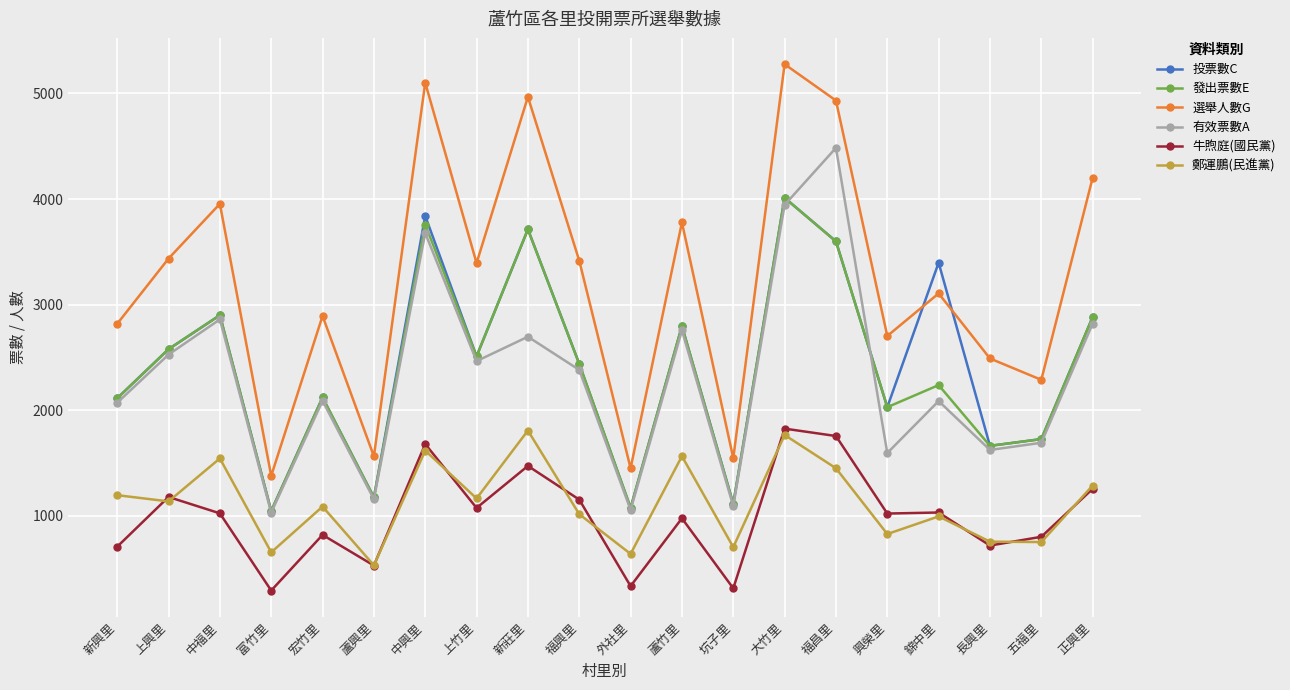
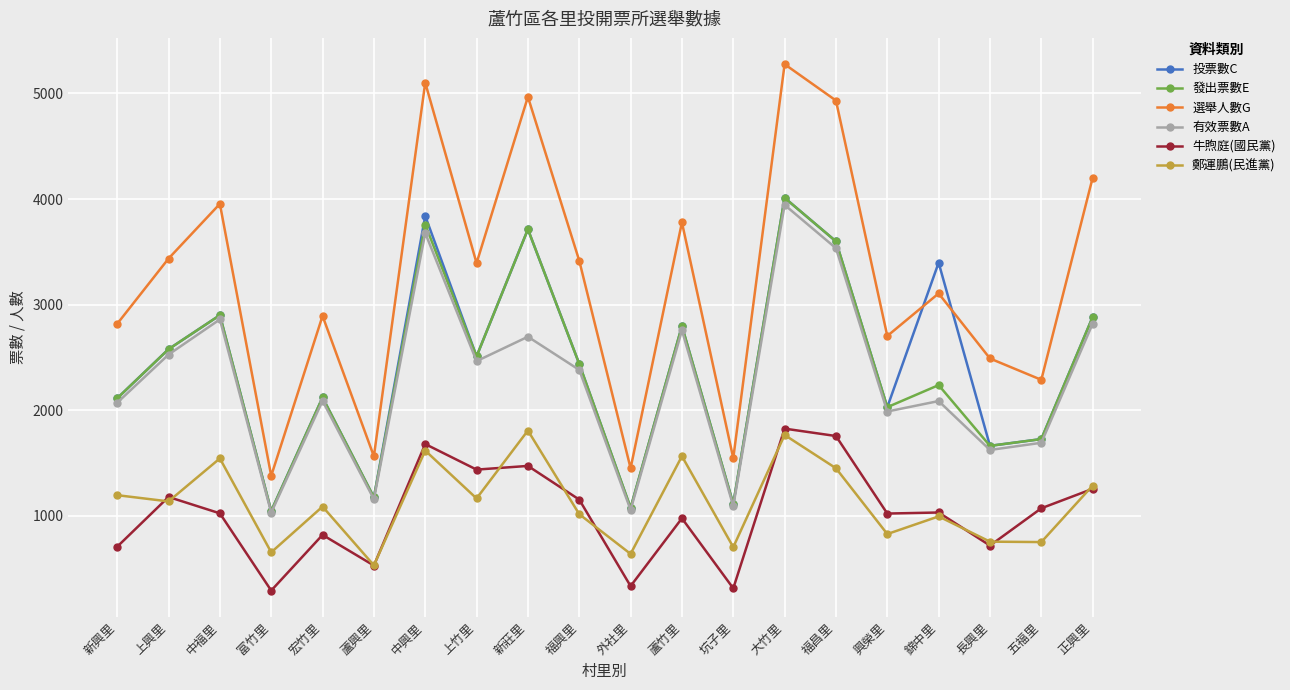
牛煦庭(國民黨), 上竹里: 1080 -> 1440
有效票數A, 福昌里: 4490 -> 3540
有效票數A, 興榮里: 1600 -> 1990
牛煦庭(國民黨), 五福里: 800 -> 1070
